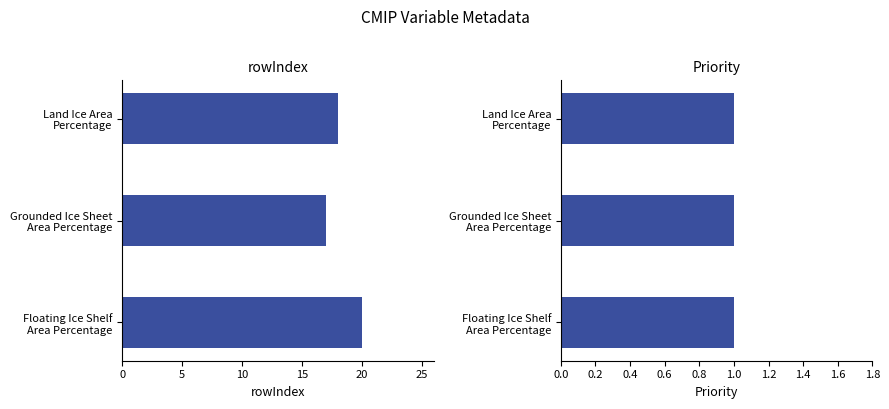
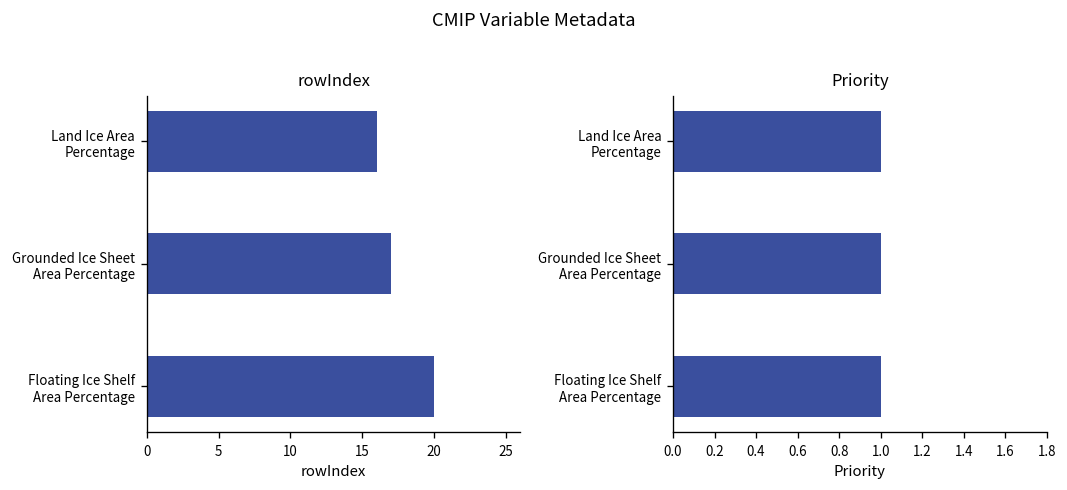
rowIndex, Land Ice Area Percentage: 18 -> 16
